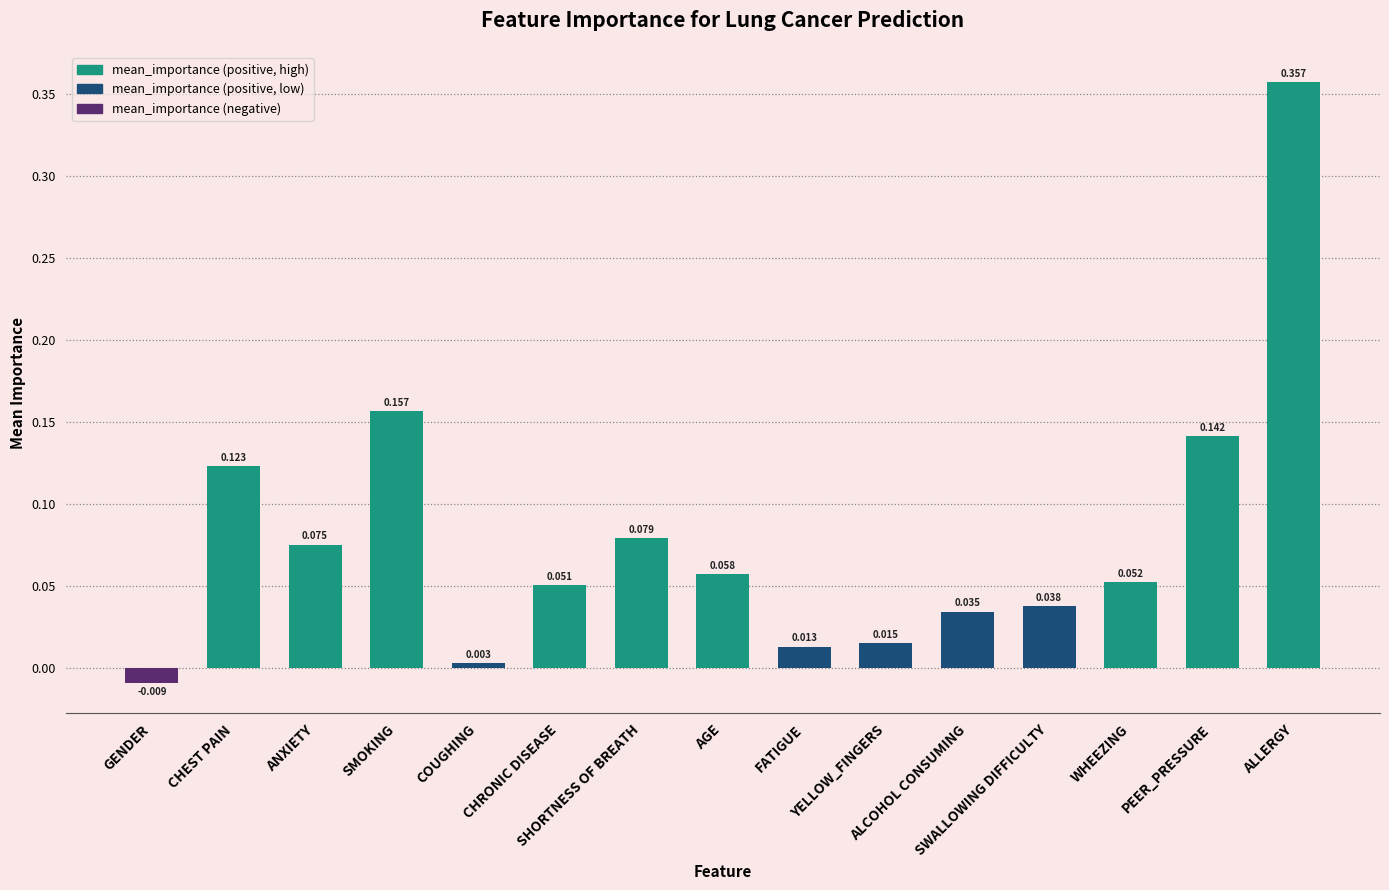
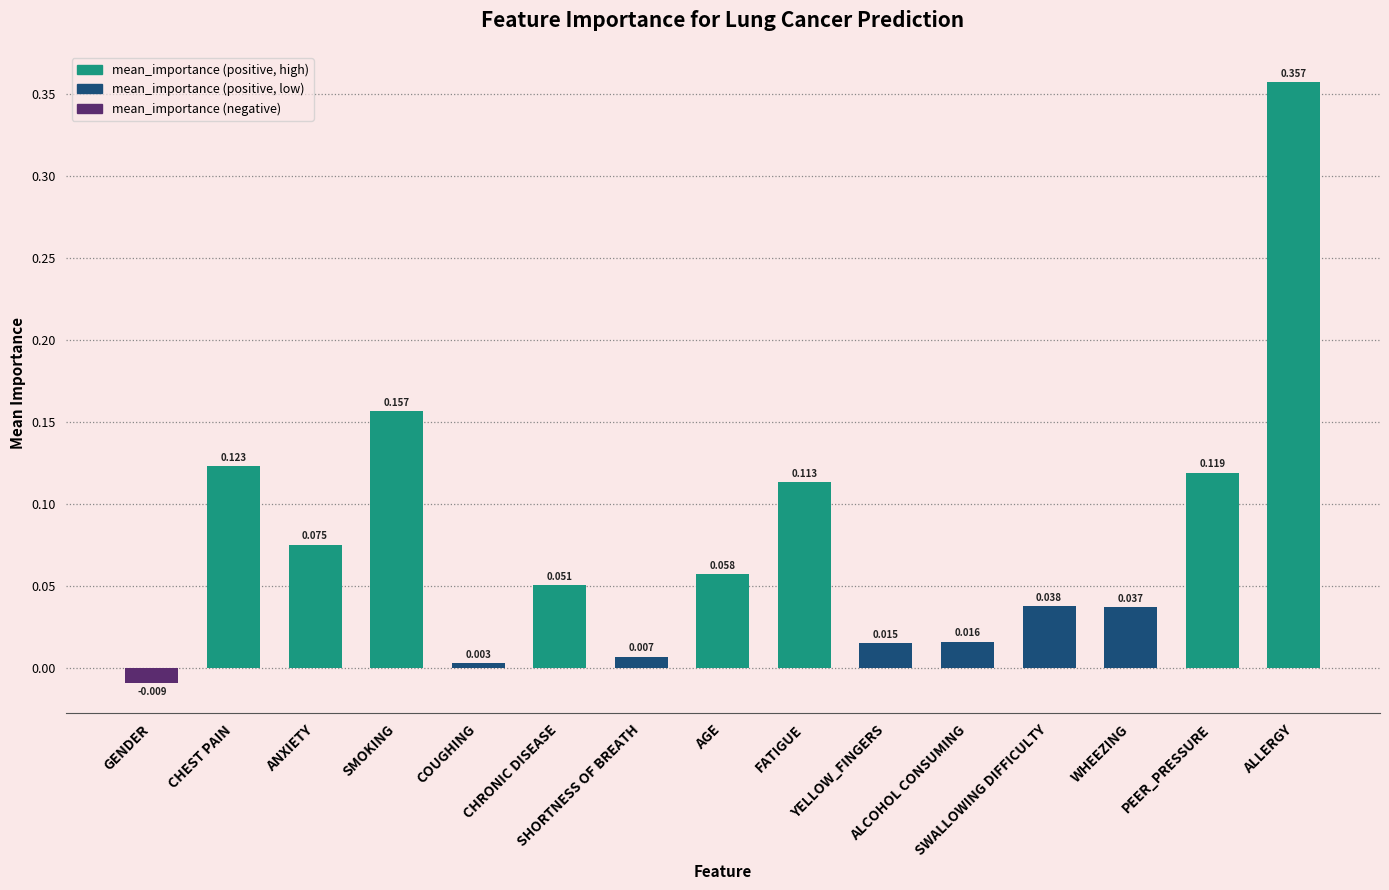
SHORTNESS OF BREATH: 0.079 -> 0.007
FATIGUE: 0.013 -> 0.113
ALCOHOL CONSUMING: 0.035 -> 0.016
WHEEZING: 0.052 -> 0.037
PEER_PRESSURE: 0.142 -> 0.119
